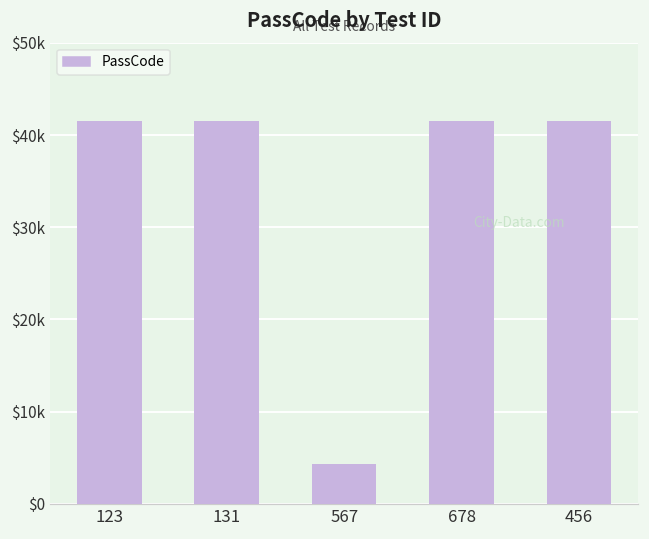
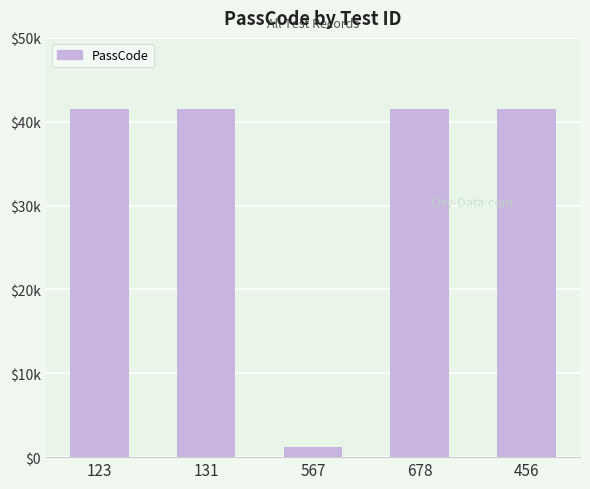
567: $4000 -> $1000
